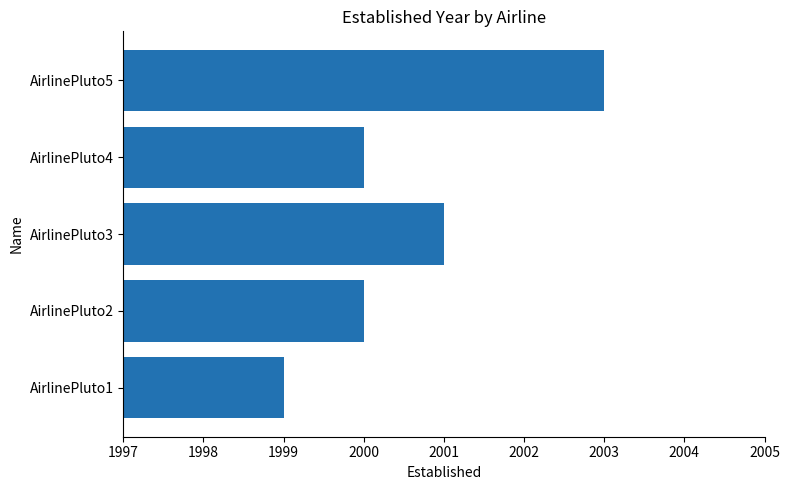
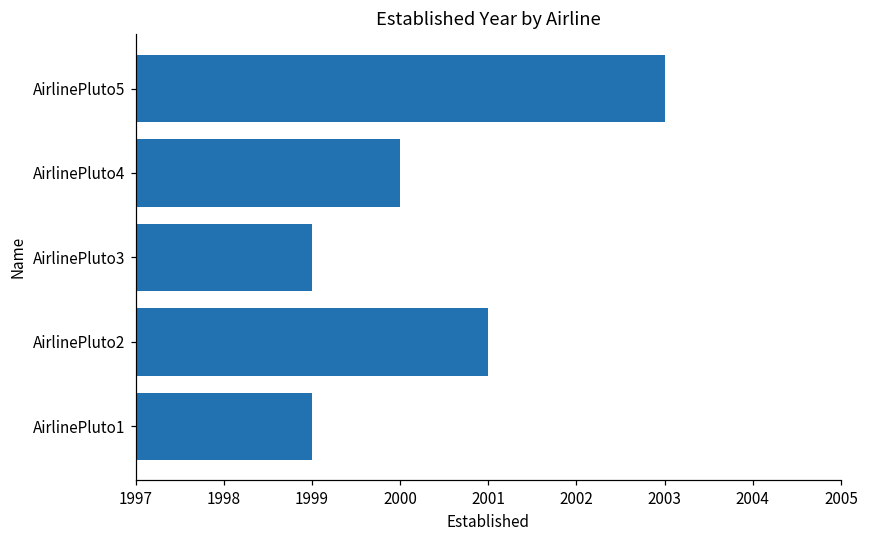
AirlinePluto3: 2001 -> 1999
AirlinePluto2: 2000 -> 2001
